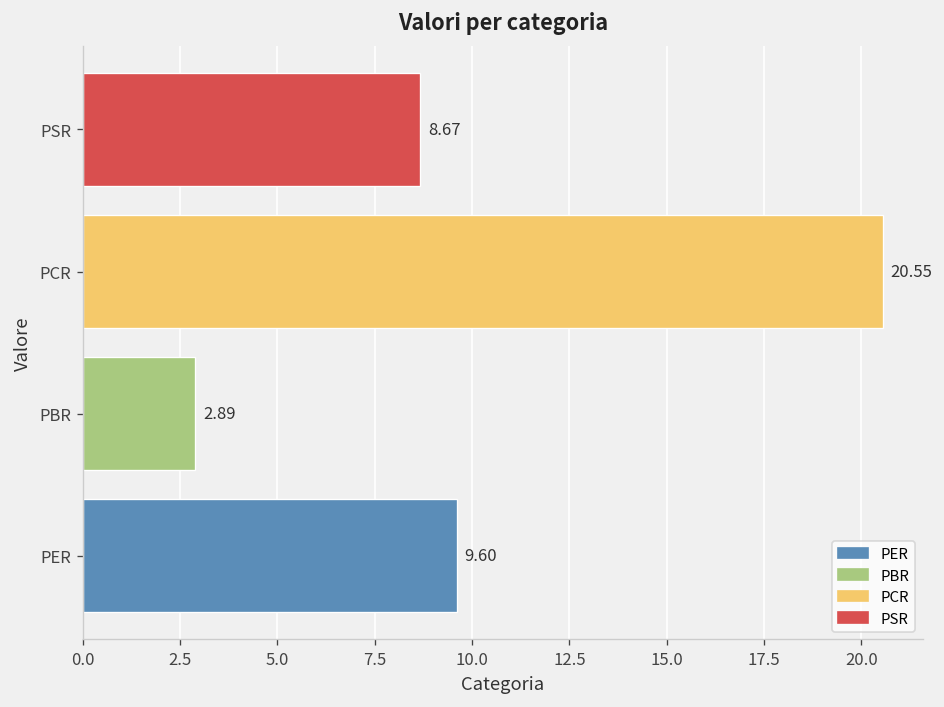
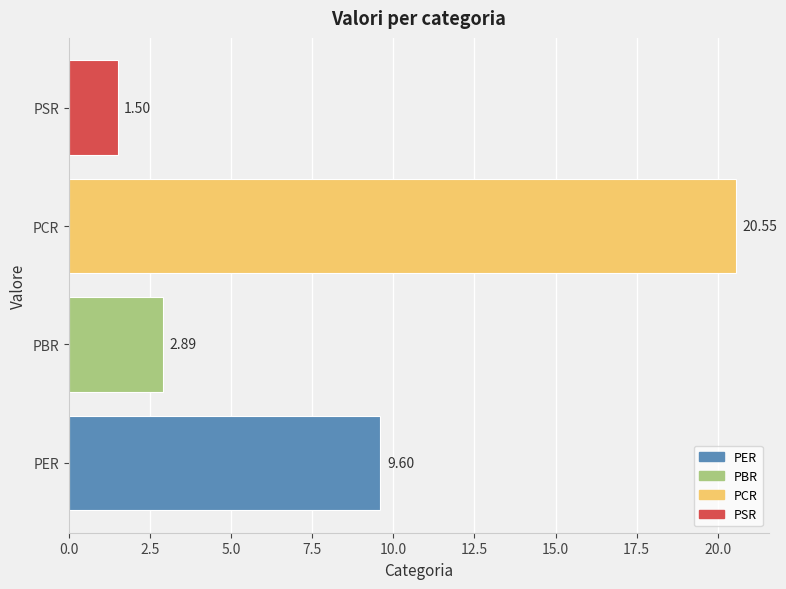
PSR: 8.67 -> 1.50
